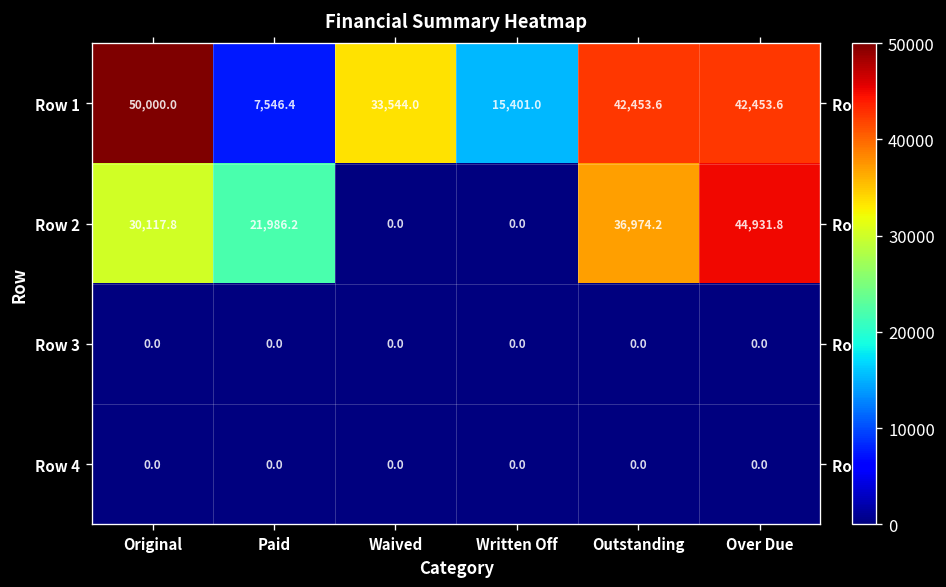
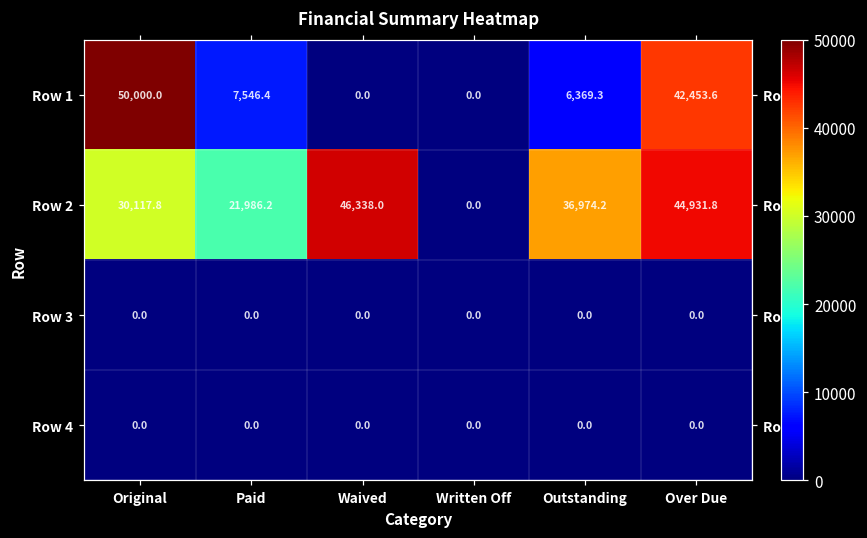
Row 1, Waived: 33,544.0 -> 0.0
Row 1, Written Off: 15,401.0 -> 0.0
Row 1, Outstanding: 42,453.6 -> 6,369.3
Row 2, Waived: 0.0 -> 46,338.0
